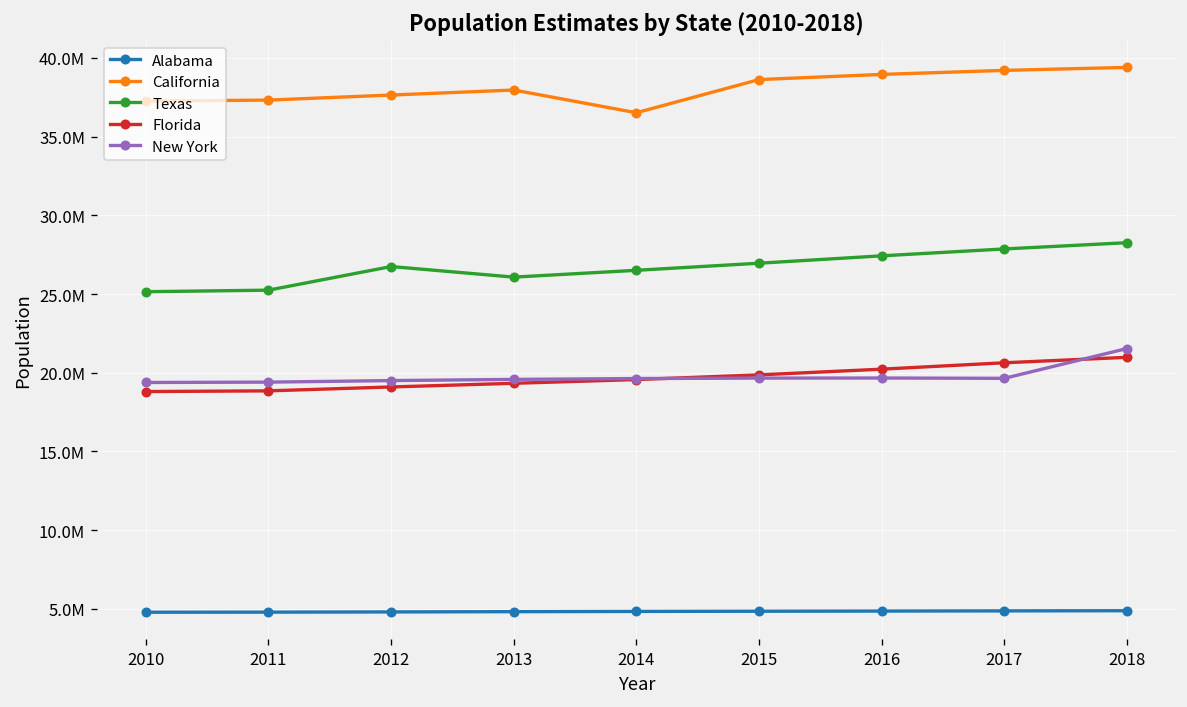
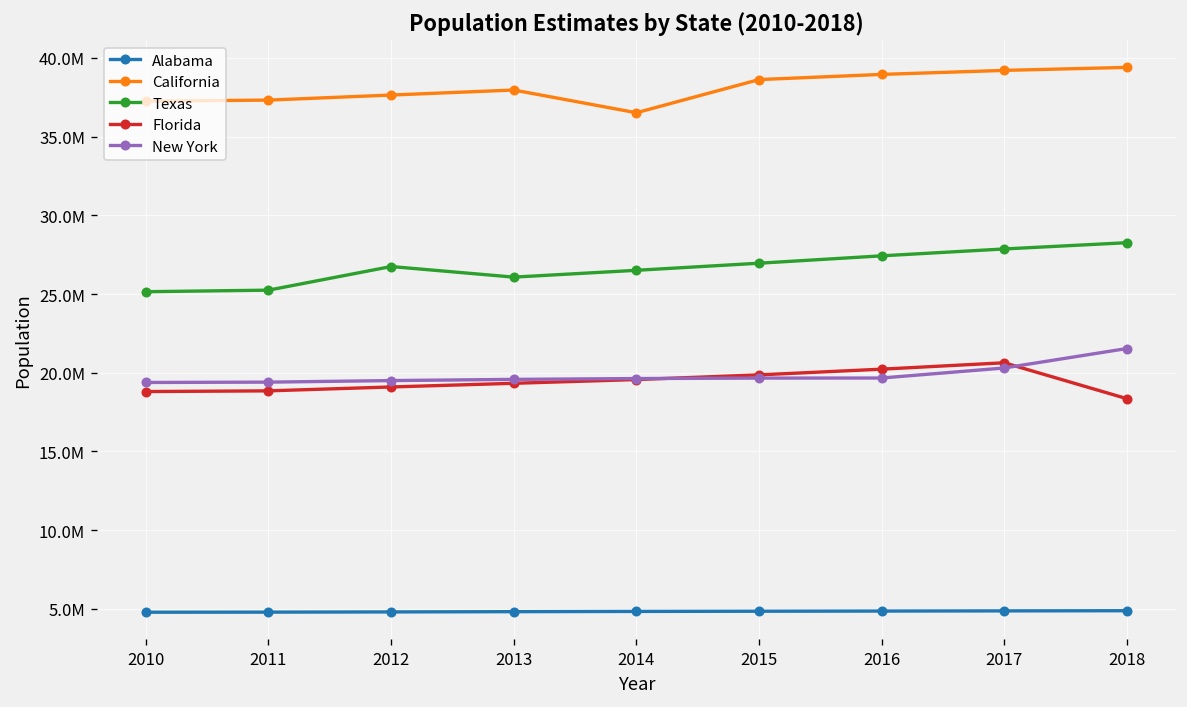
New York, 2017: 19600000 -> 20300000
Florida, 2018: 21000000 -> 18300000
